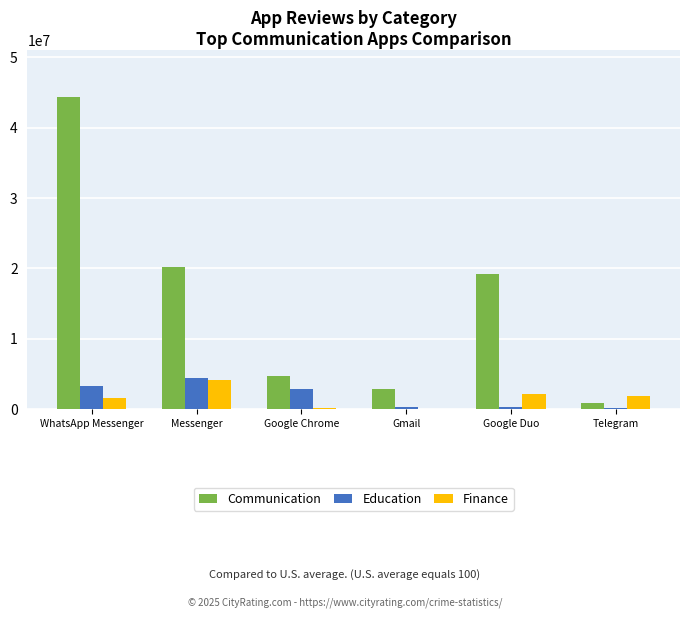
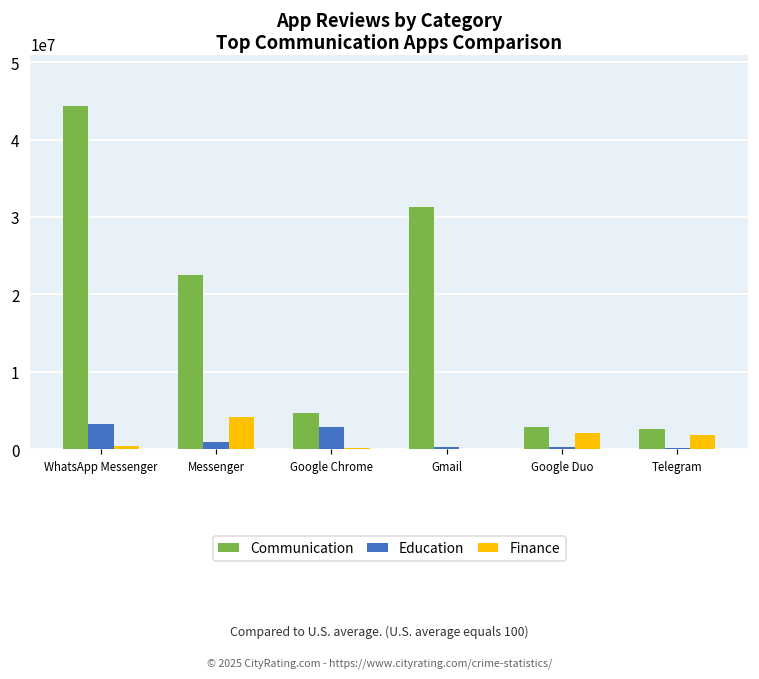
Finance, WhatsApp Messenger: 2000000 -> 0
Communication, Messenger: 20000000 -> 23000000
Education, Messenger: 4000000 -> 1000000
Communication, Gmail: 3000000 -> 31000000
Communication, Google Duo: 19000000 -> 3000000
Communication, Telegram: 1000000 -> 3000000
